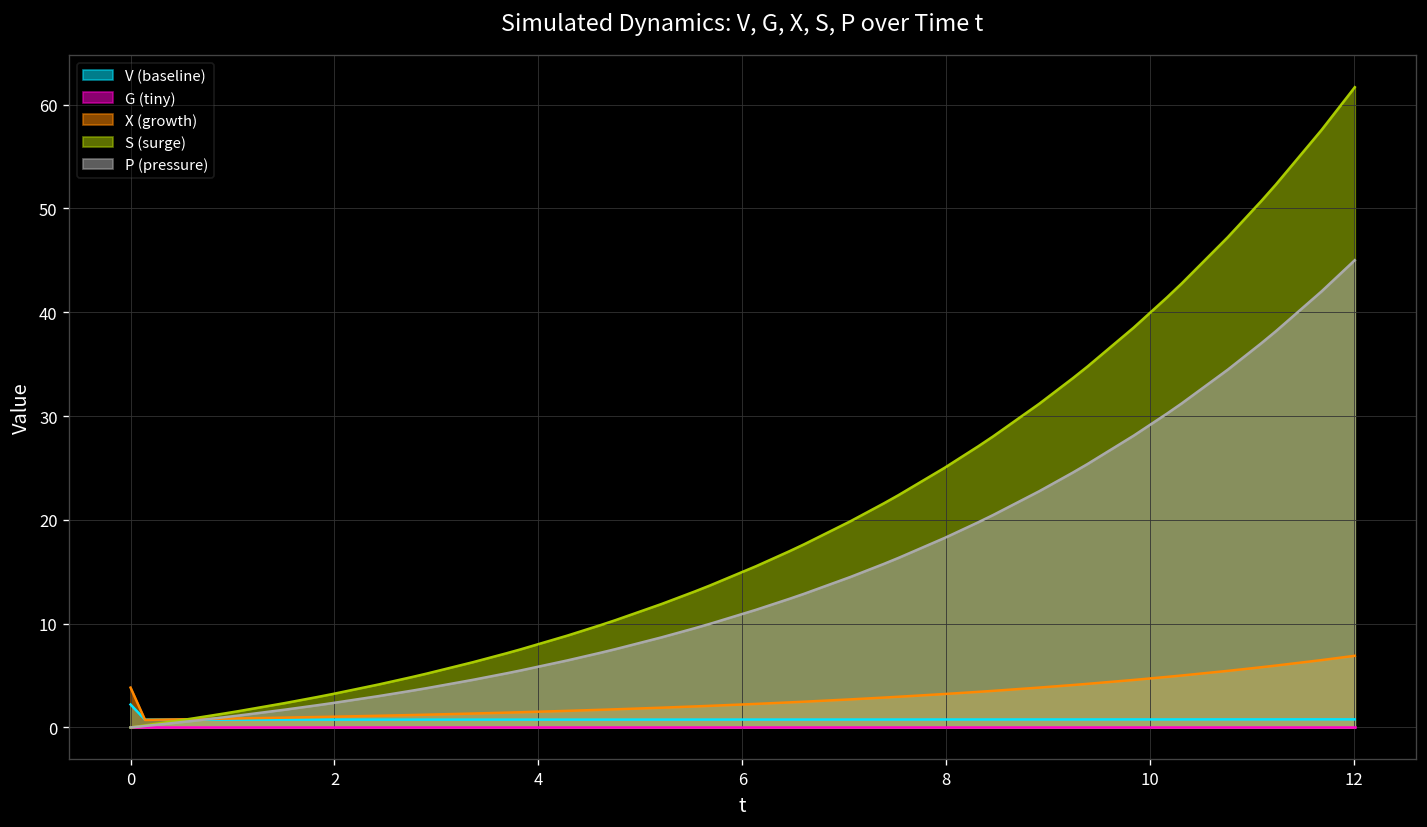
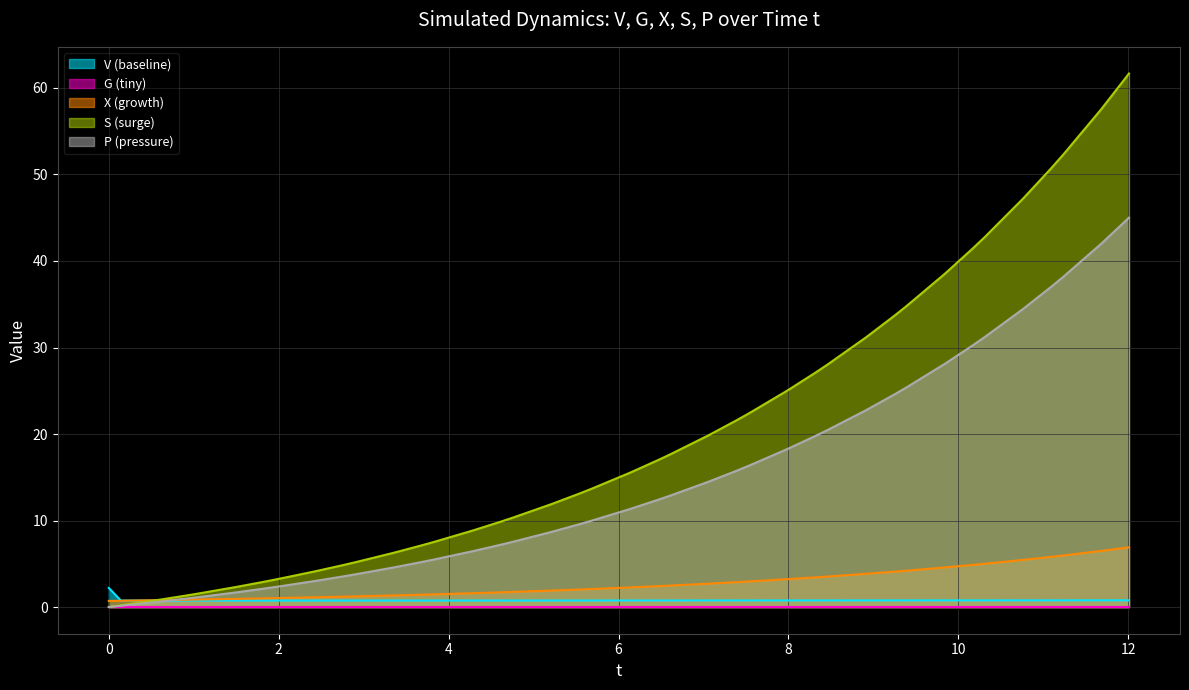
X (growth), 0: 4 -> 1
